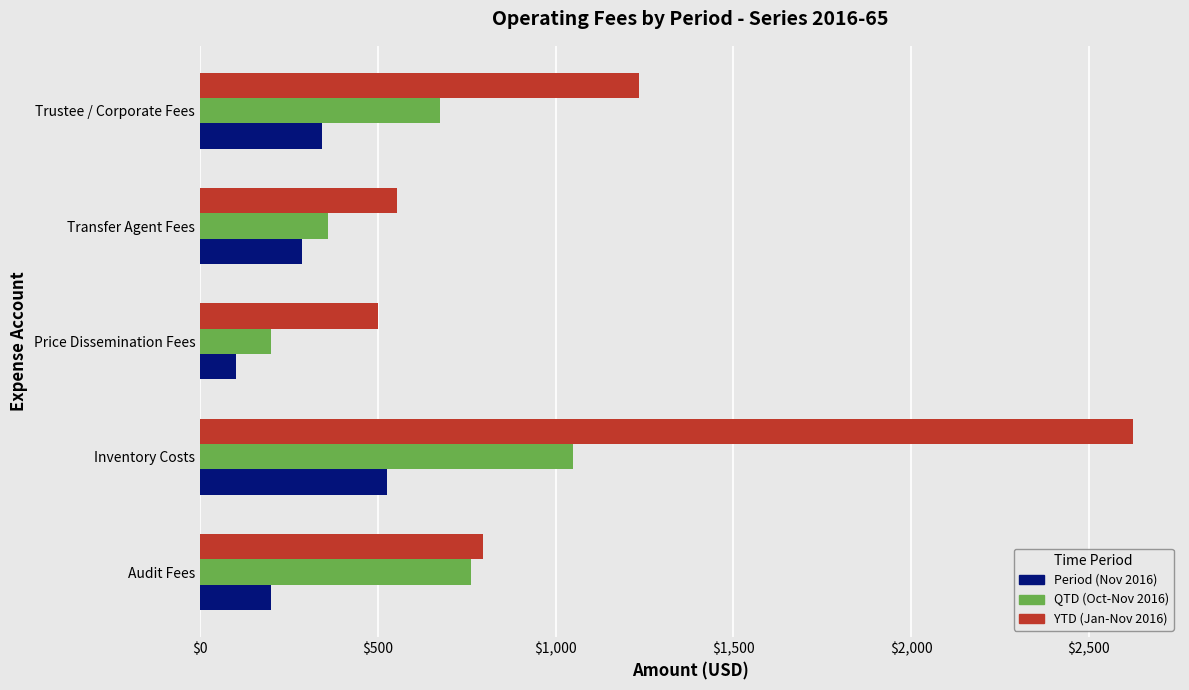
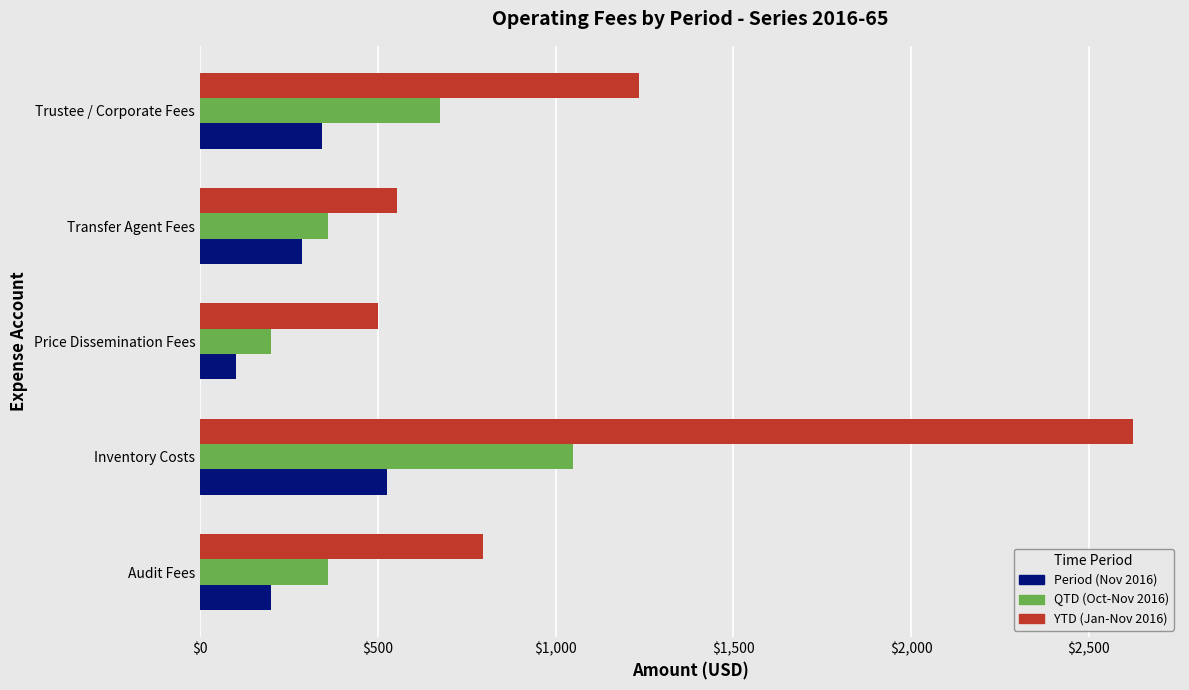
QTD (Oct-Nov 2016), Audit Fees: $760 -> $360
